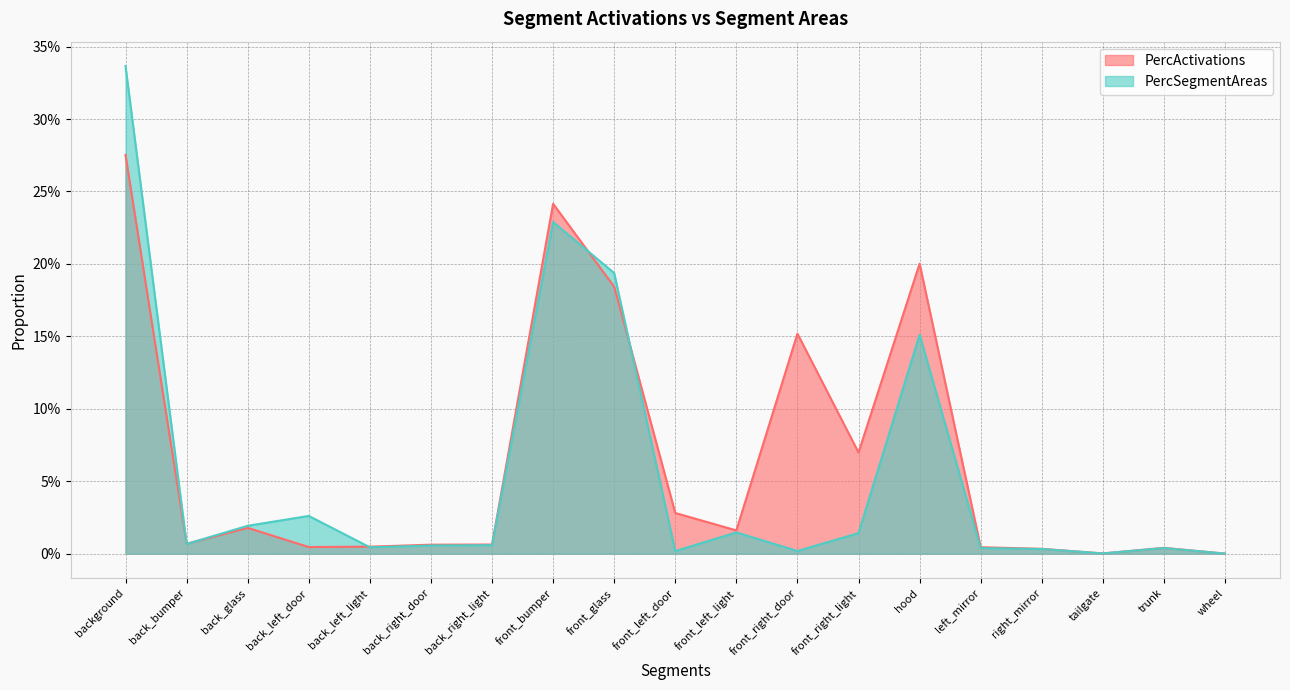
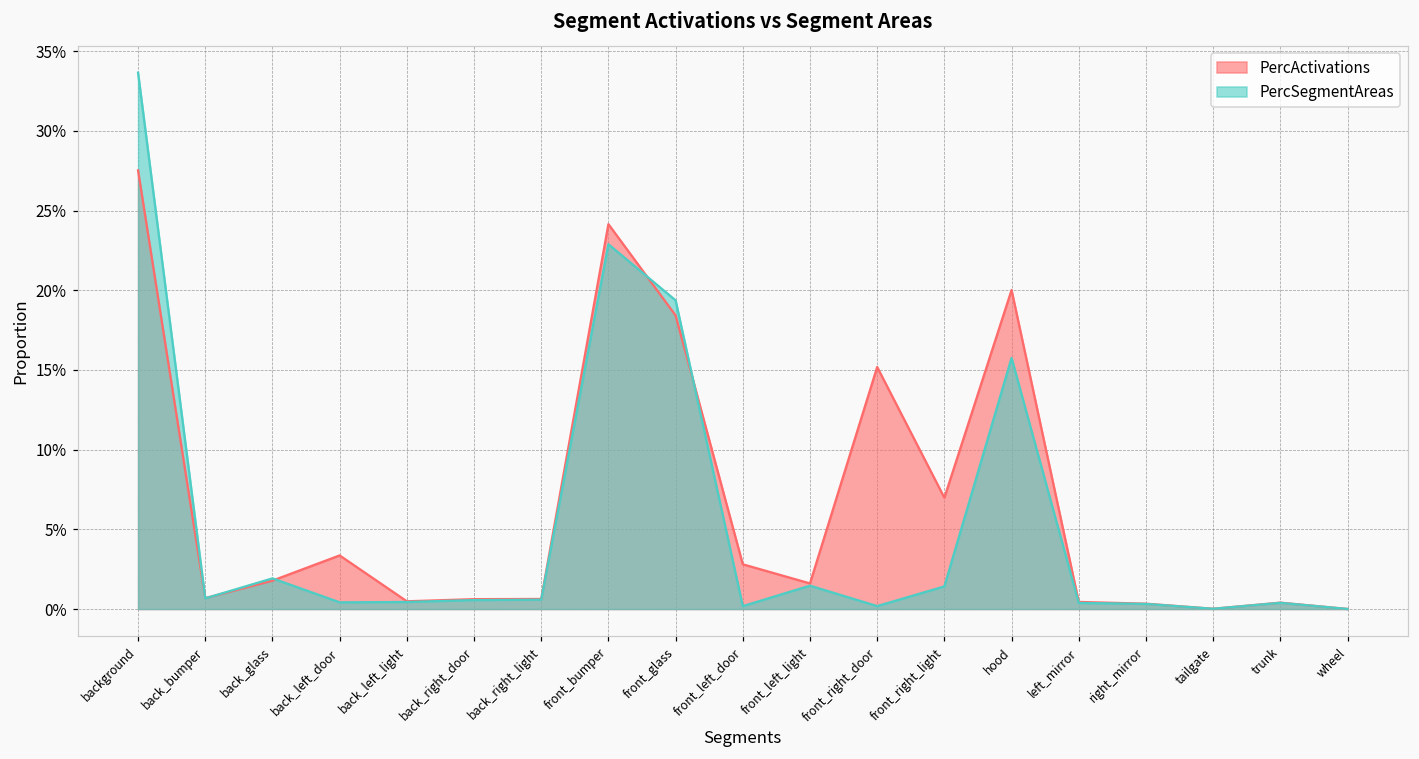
PercActivations, back_left_door: 0.5% -> 3.4%
PercSegmentAreas, back_left_door: 2.6% -> 0.4%
PercSegmentAreas, hood: 15.1% -> 15.8%
